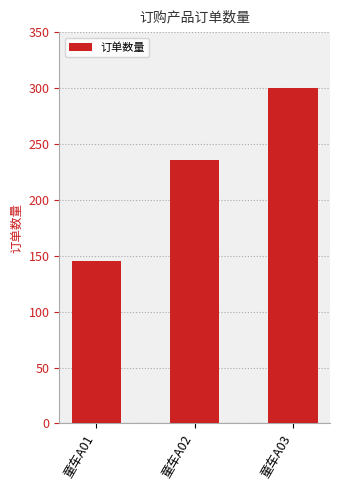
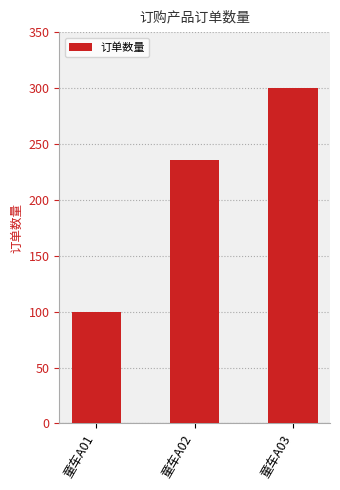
童车A01: 145 -> 100
